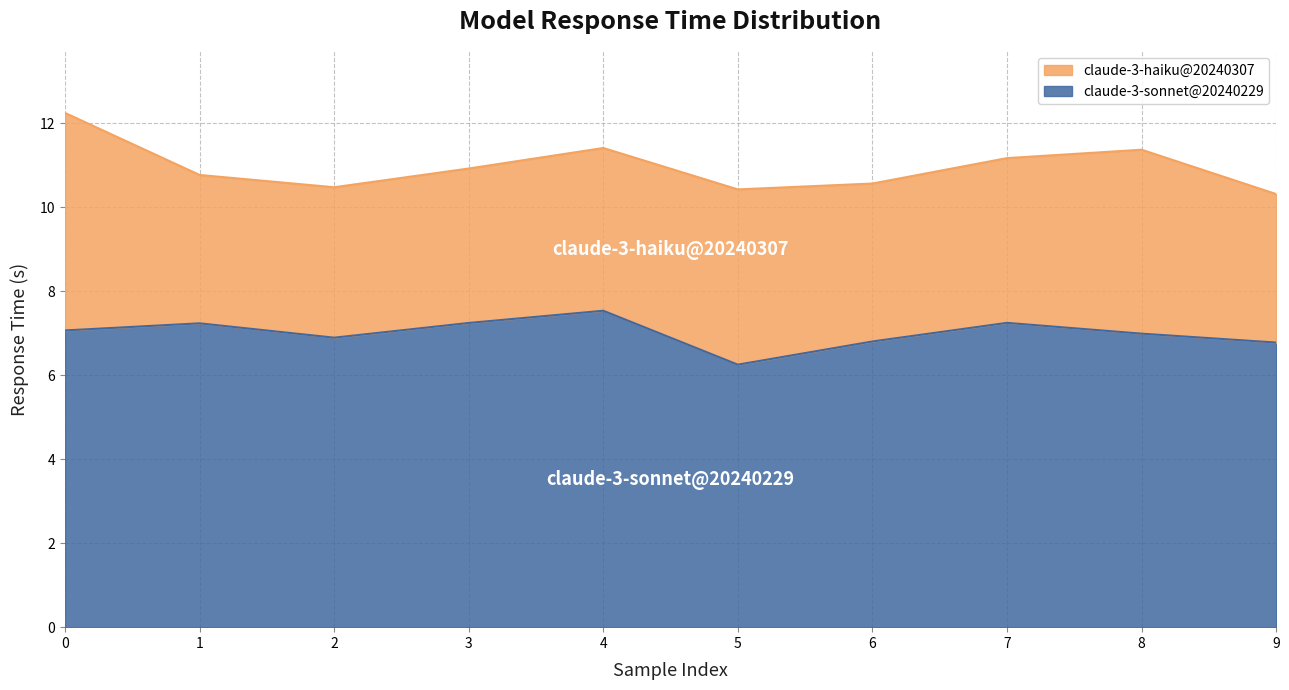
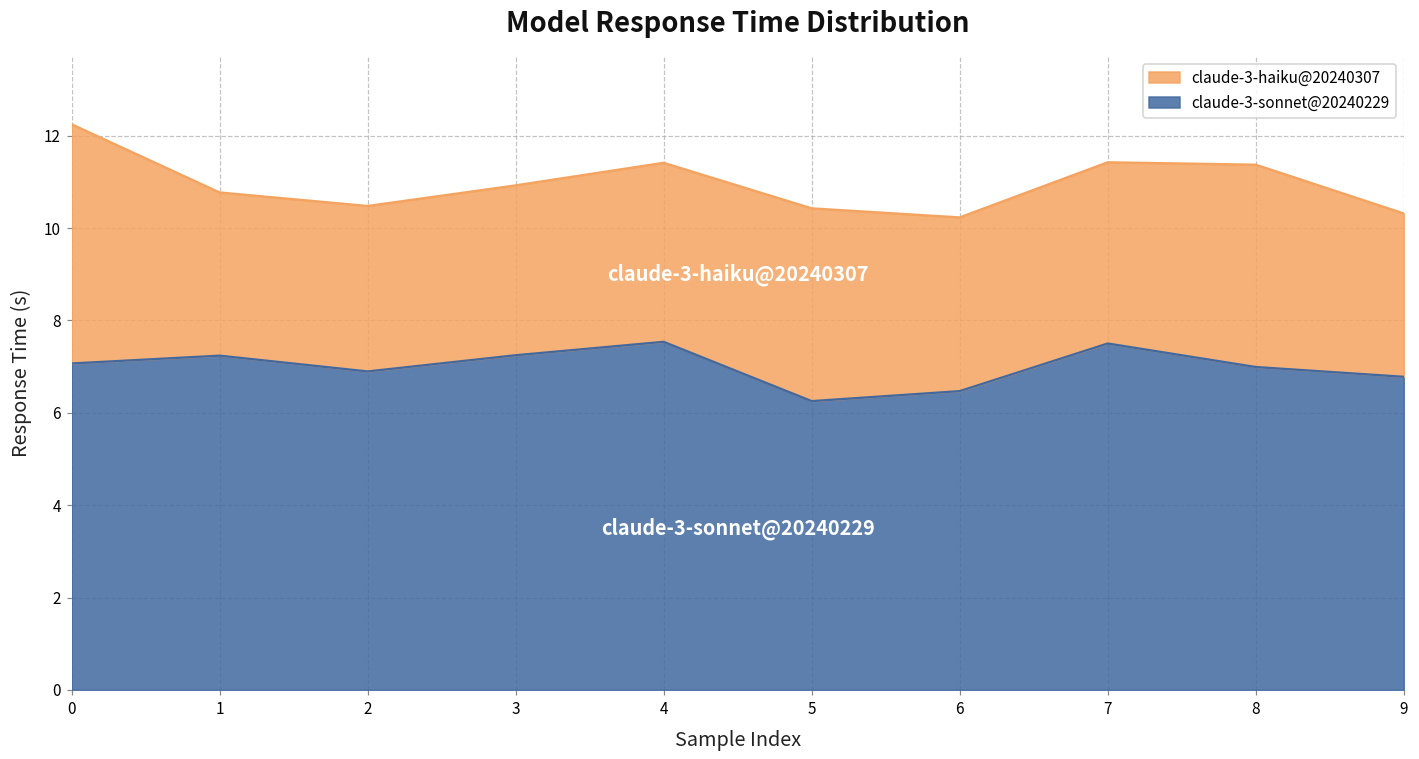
claude-3-sonnet@20240229, 6: 6.8 -> 6.5
claude-3-sonnet@20240229, 7: 7.2 -> 7.5
